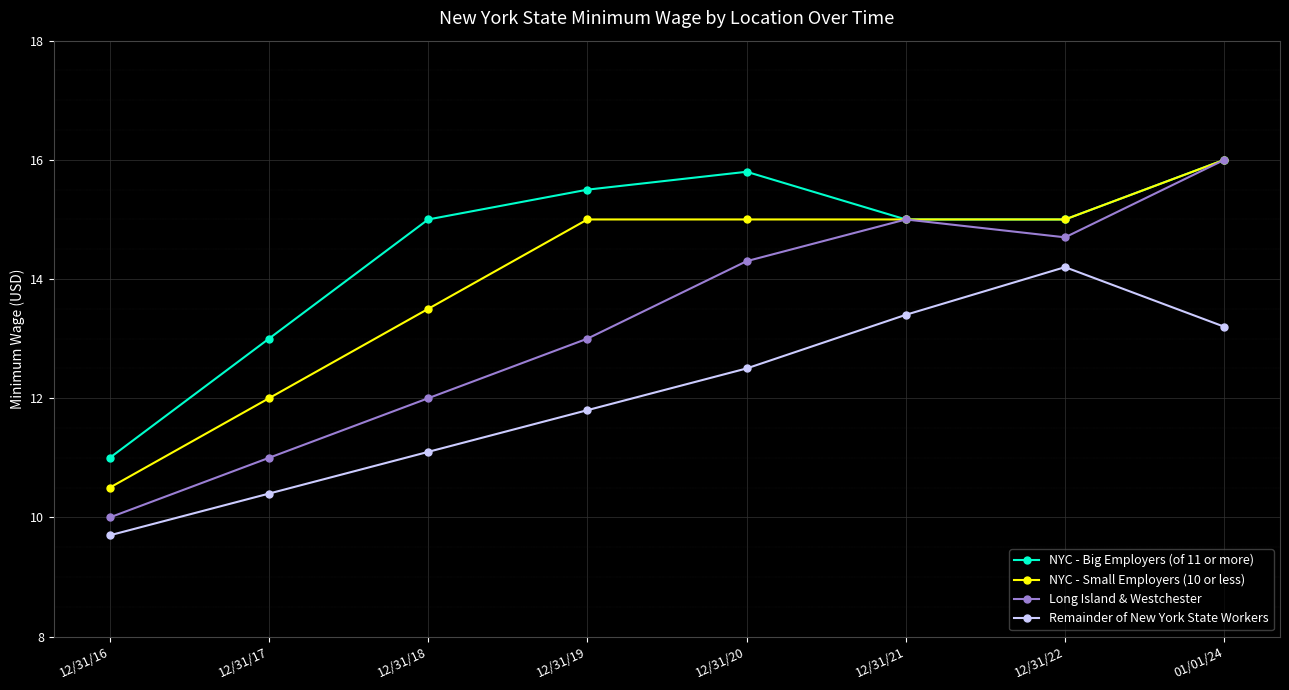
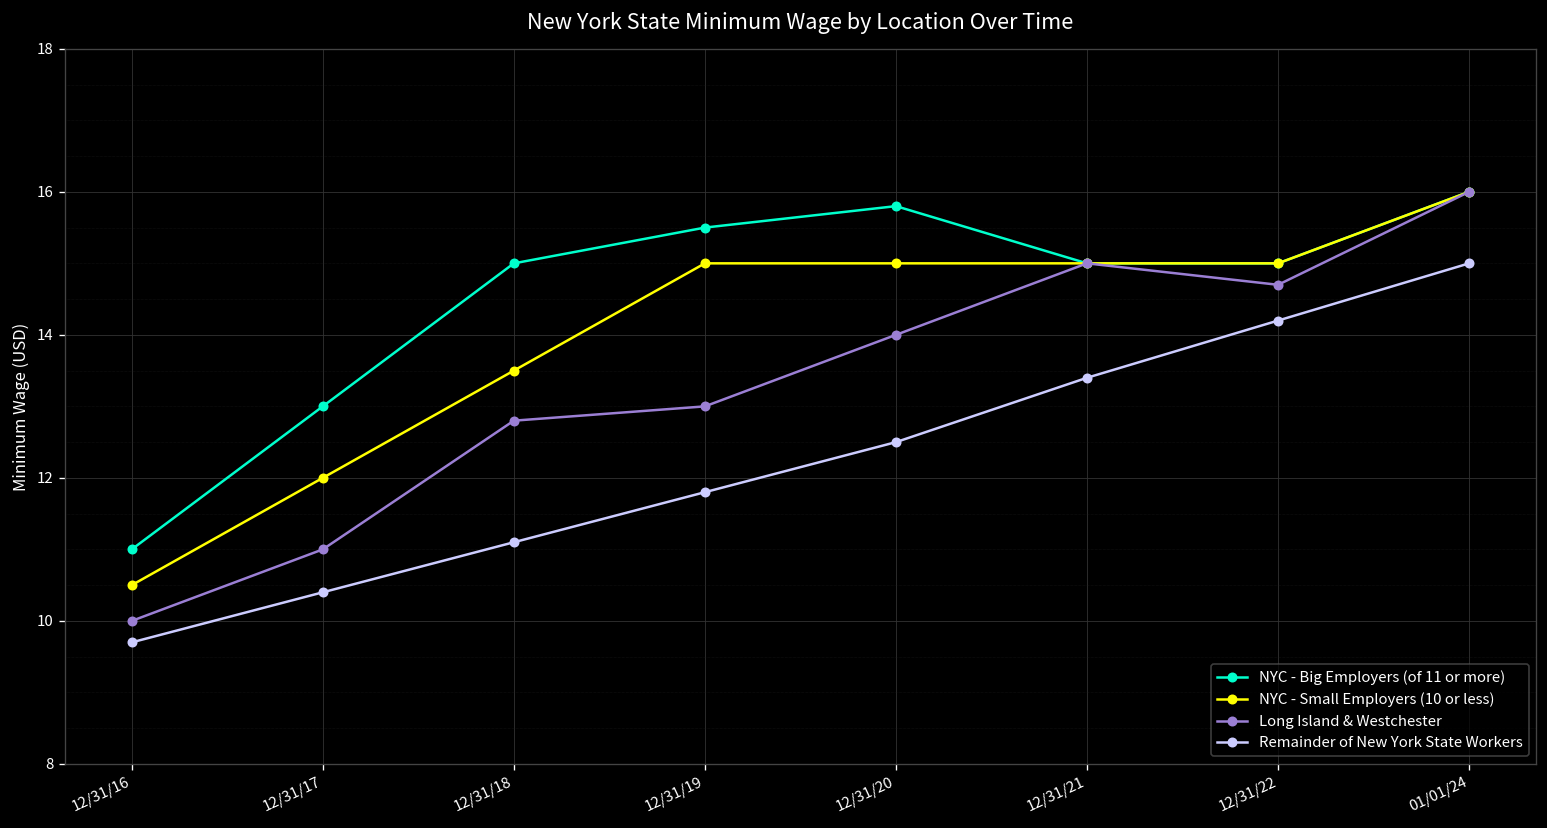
Long Island & Westchester, 12/31/18: 12.0 -> 12.8
Long Island & Westchester, 12/31/20: 14.3 -> 14.0
Remainder of New York State Workers, 01/01/24: 13.2 -> 15.0
